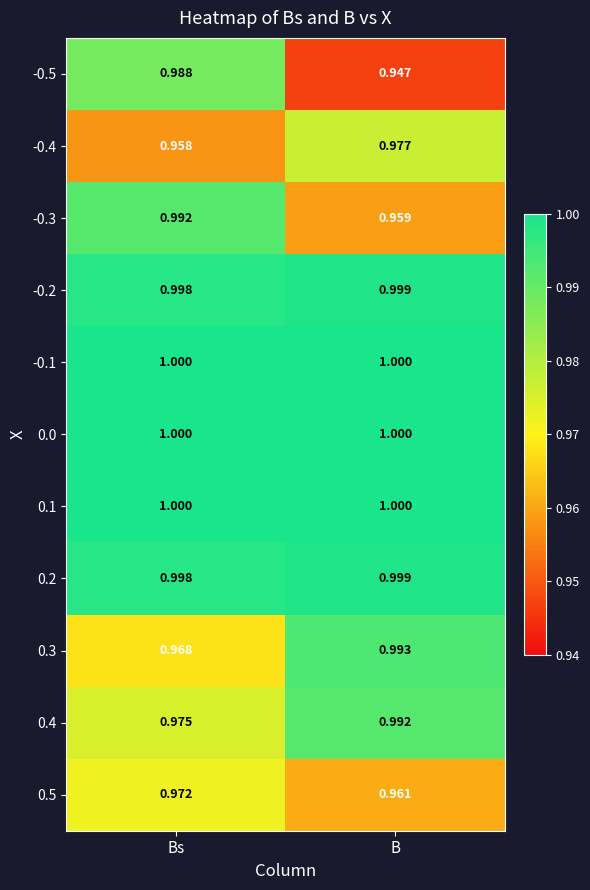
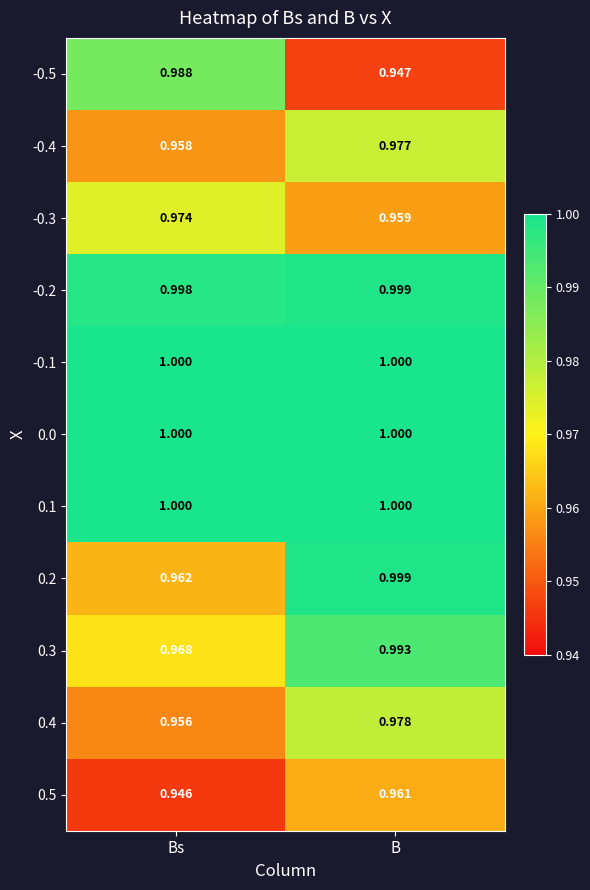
-0.3, Bs: 0.992 -> 0.974
0.2, Bs: 0.998 -> 0.962
0.4, Bs: 0.975 -> 0.956
0.4, B: 0.992 -> 0.978
0.5, Bs: 0.972 -> 0.946
